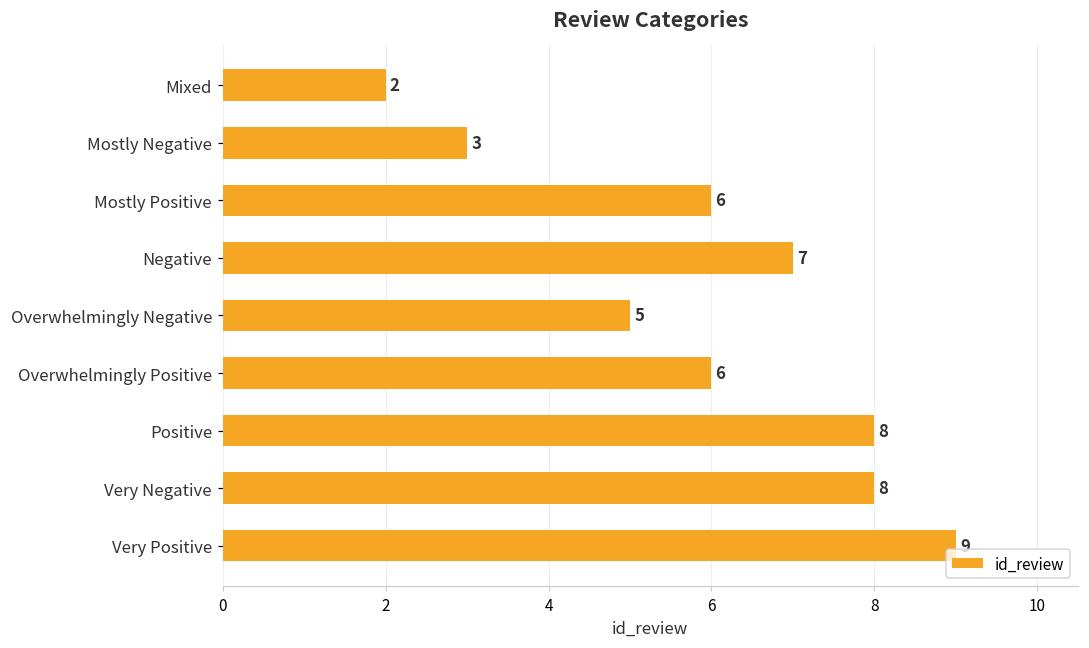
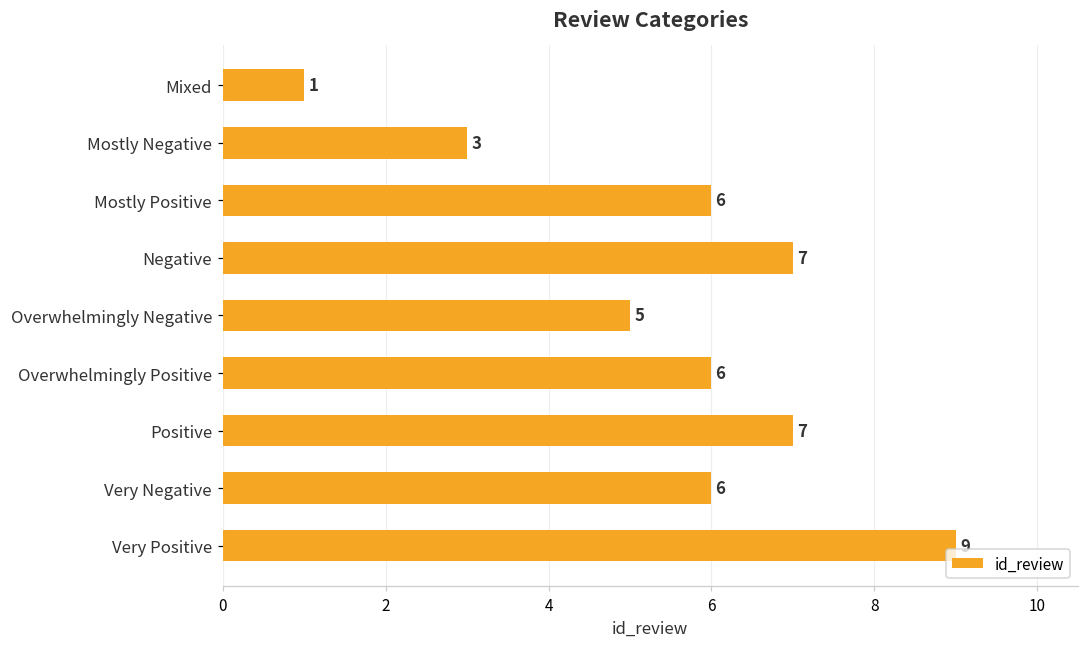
Mixed: 2 -> 1
Positive: 8 -> 7
Very Negative: 8 -> 6
